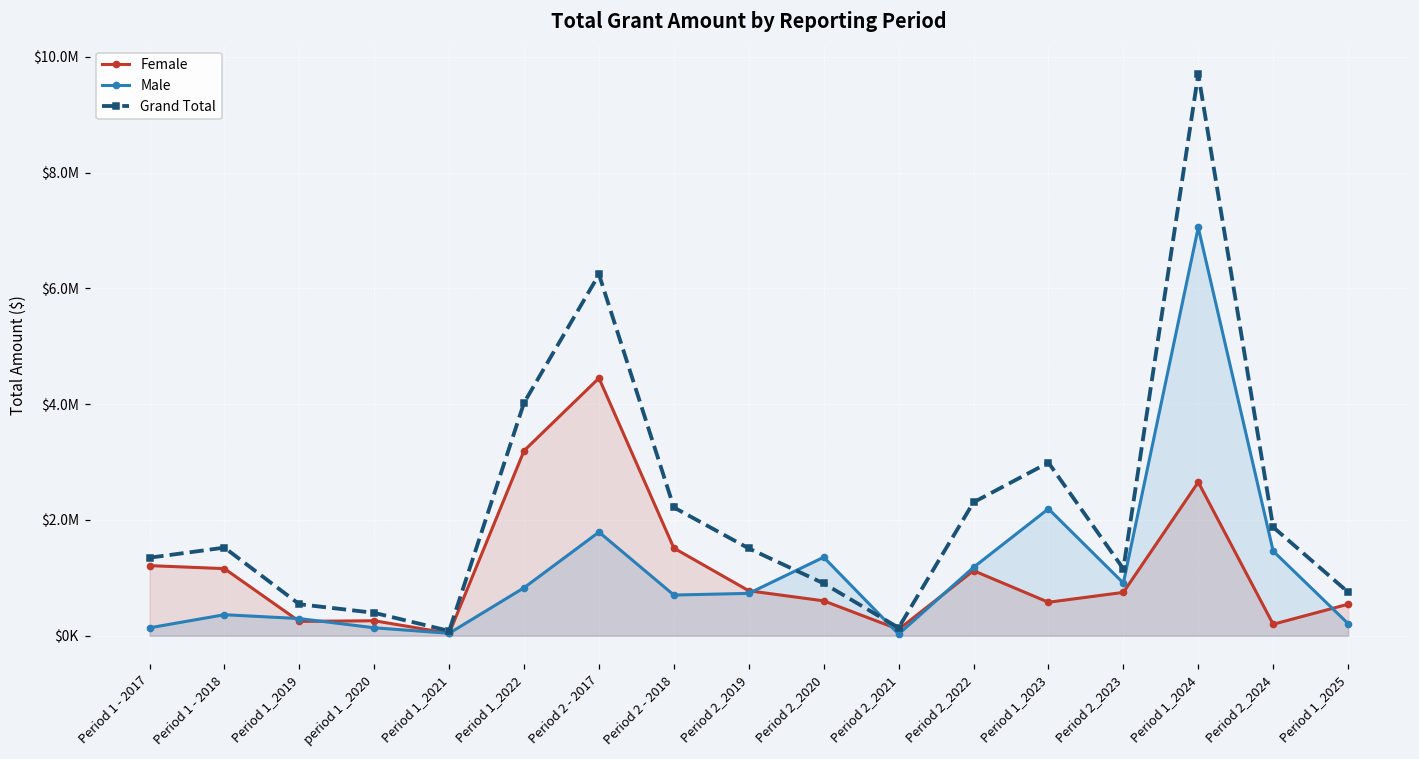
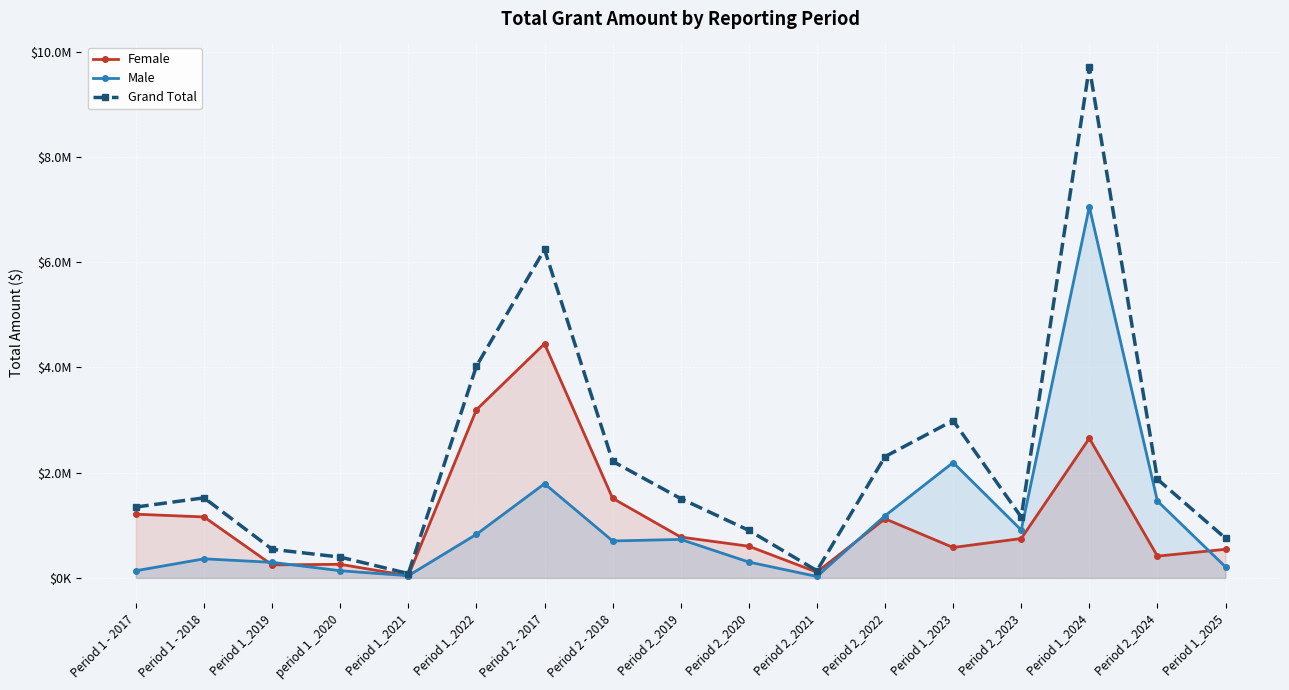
Male, Period 2_2020: $1400000 -> $300000
Female, Period 2_2024: $200000 -> $400000
